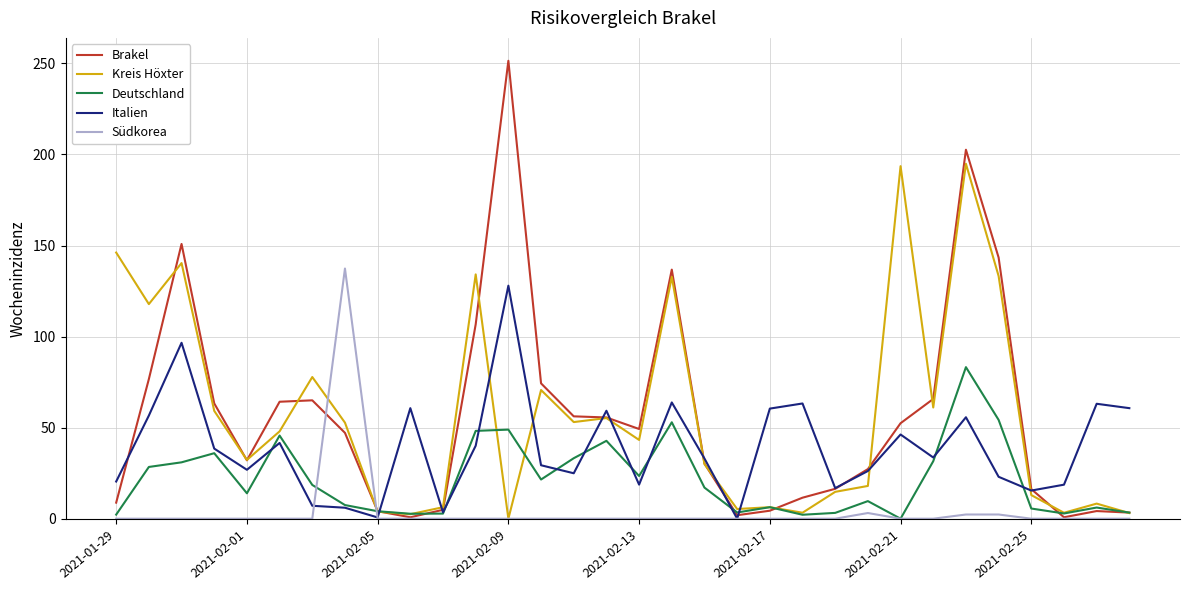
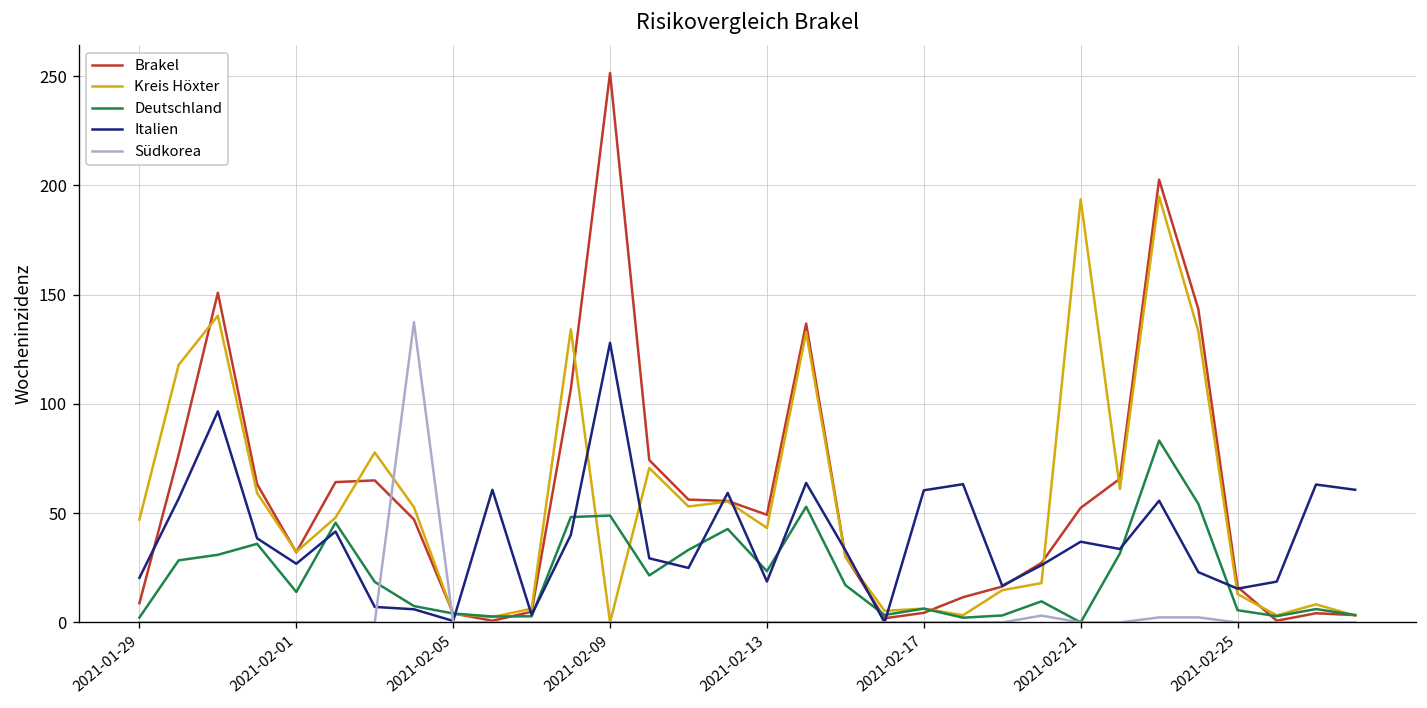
Kreis Höxter, 2021-01-29: 146 -> 47
Italien, 2021-02-21: 46 -> 37
